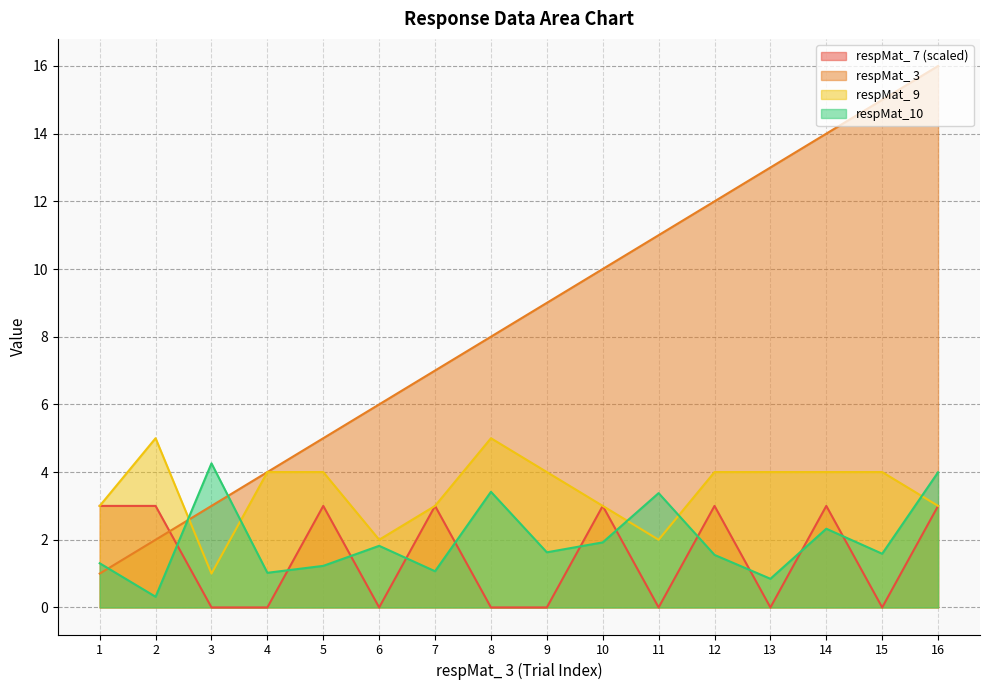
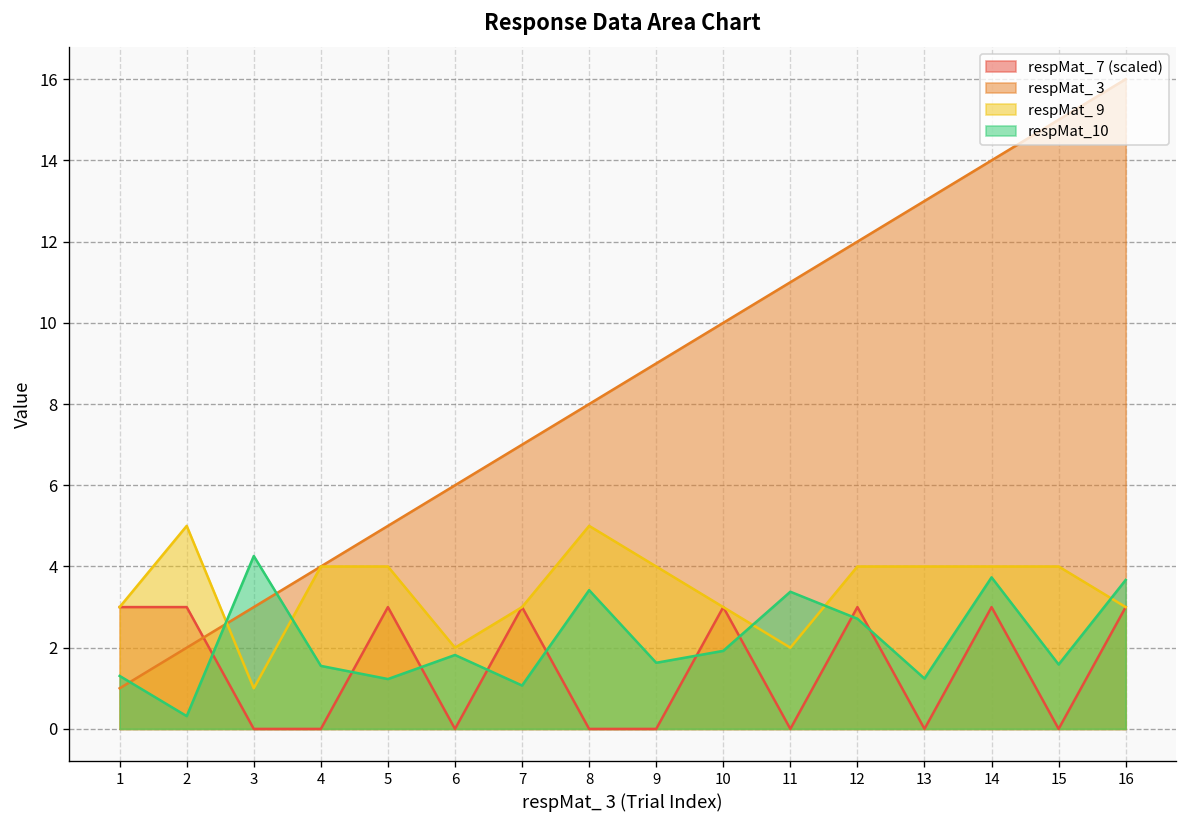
respMat_10, 4: 1.0 -> 1.6
respMat_10, 12: 1.6 -> 2.7
respMat_10, 13: 0.8 -> 1.2
respMat_10, 14: 2.3 -> 3.7
respMat_10, 16: 4.0 -> 3.7
